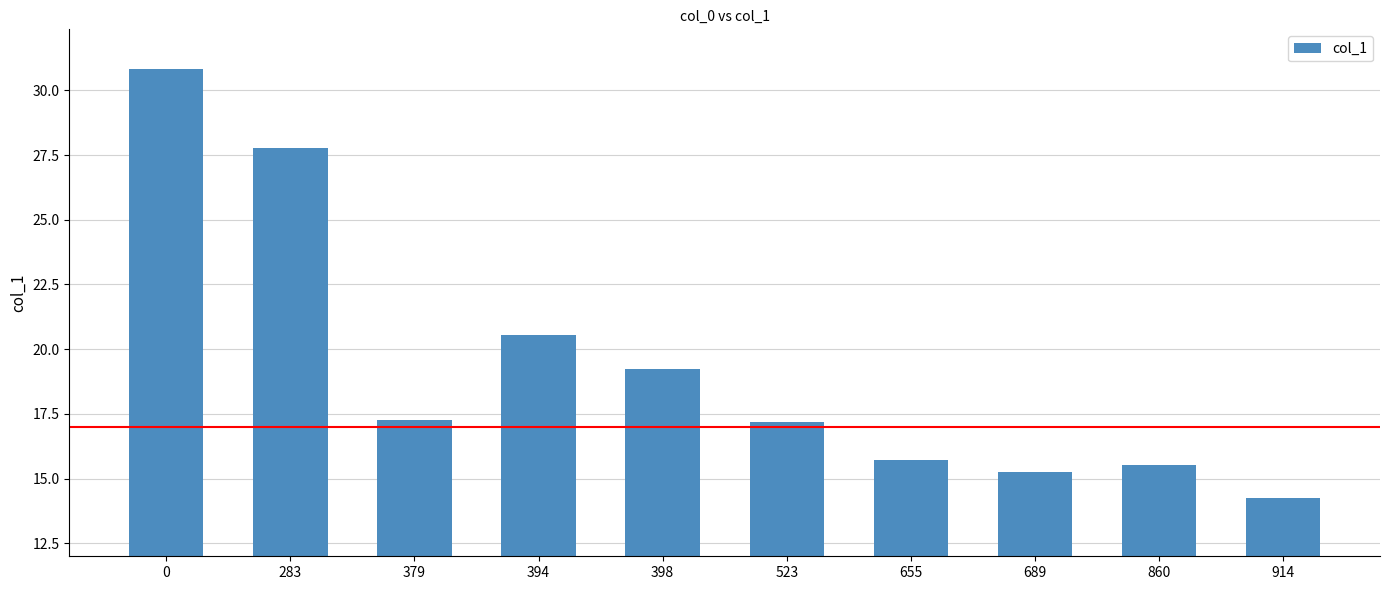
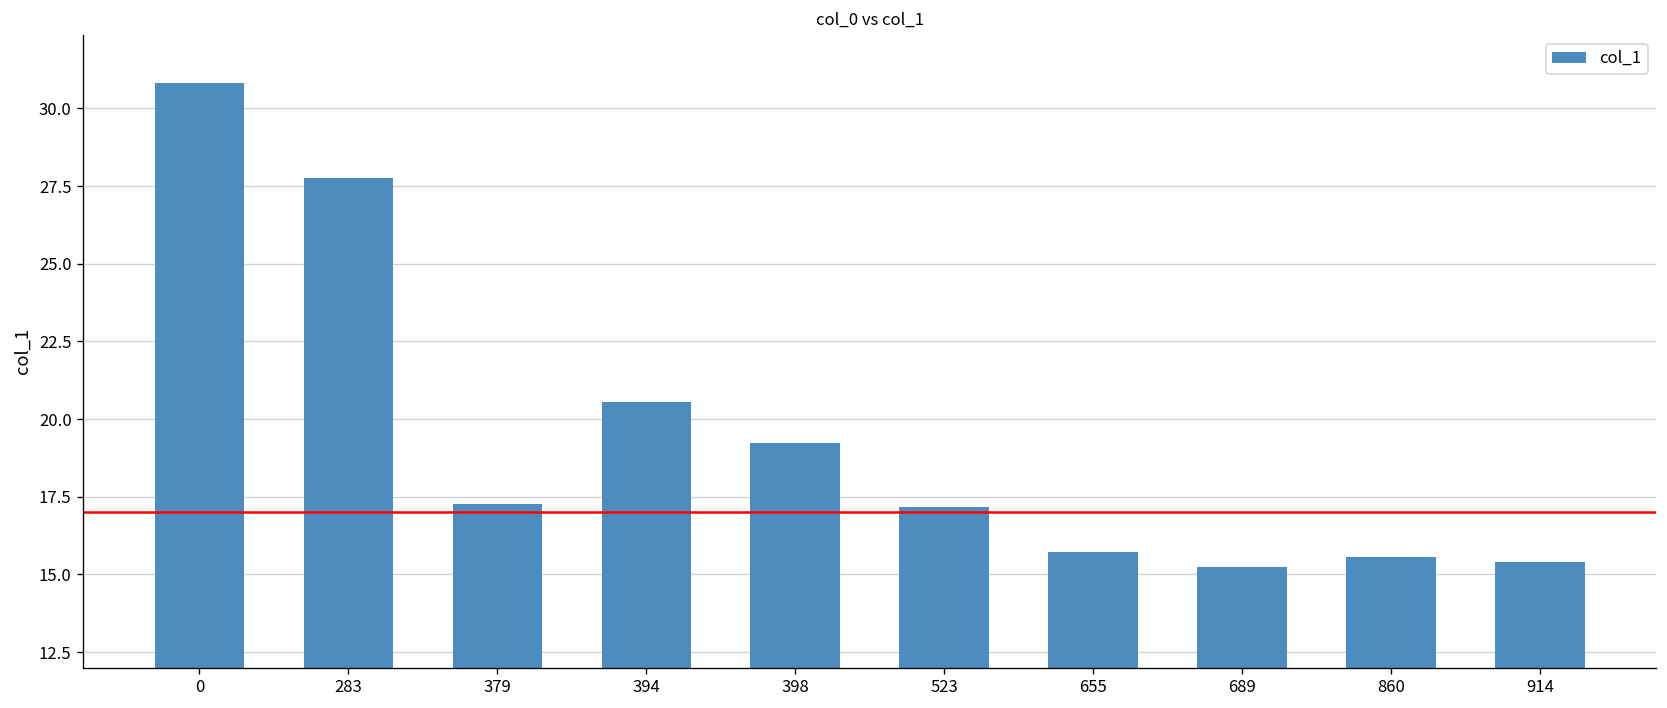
914: 14.3 -> 15.4
